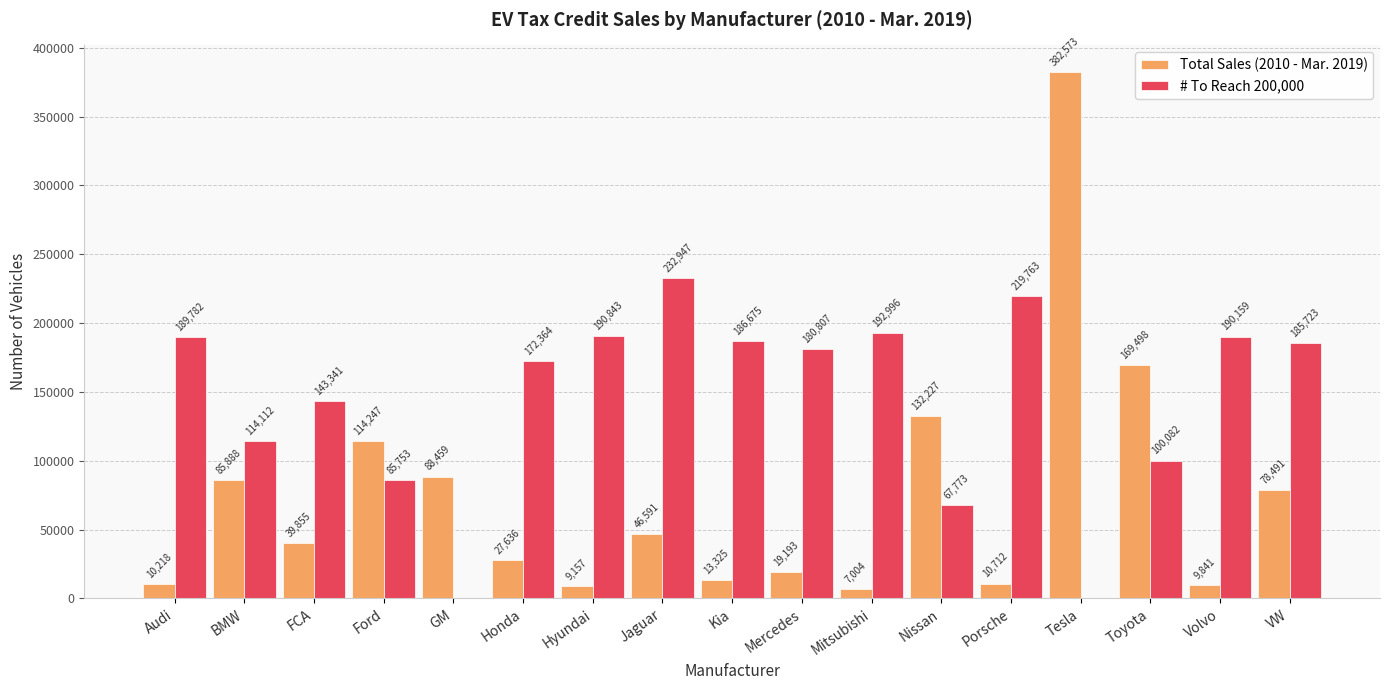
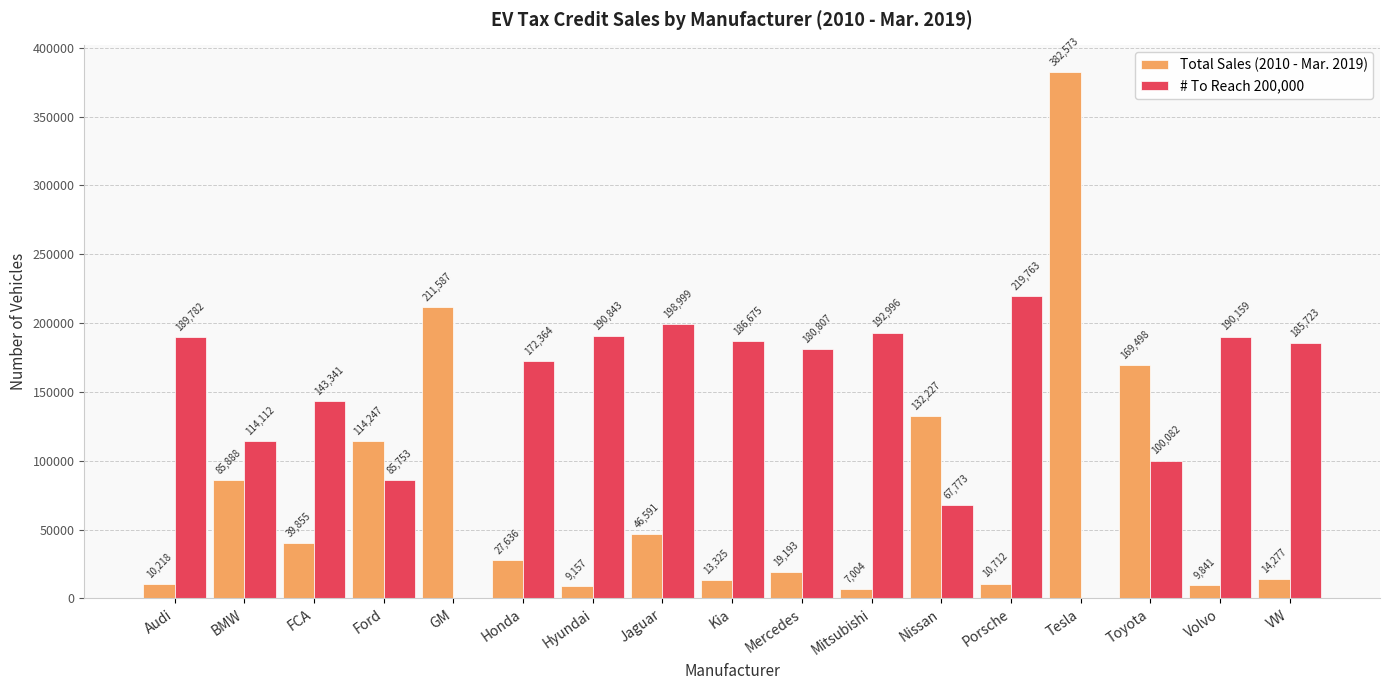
Total Sales (2010 - Mar. 2019), GM: 88,459 -> 211,587
# To Reach 200,000, Jaguar: 232,947 -> 198,999
Total Sales (2010 - Mar. 2019), VW: 78,491 -> 14,277
